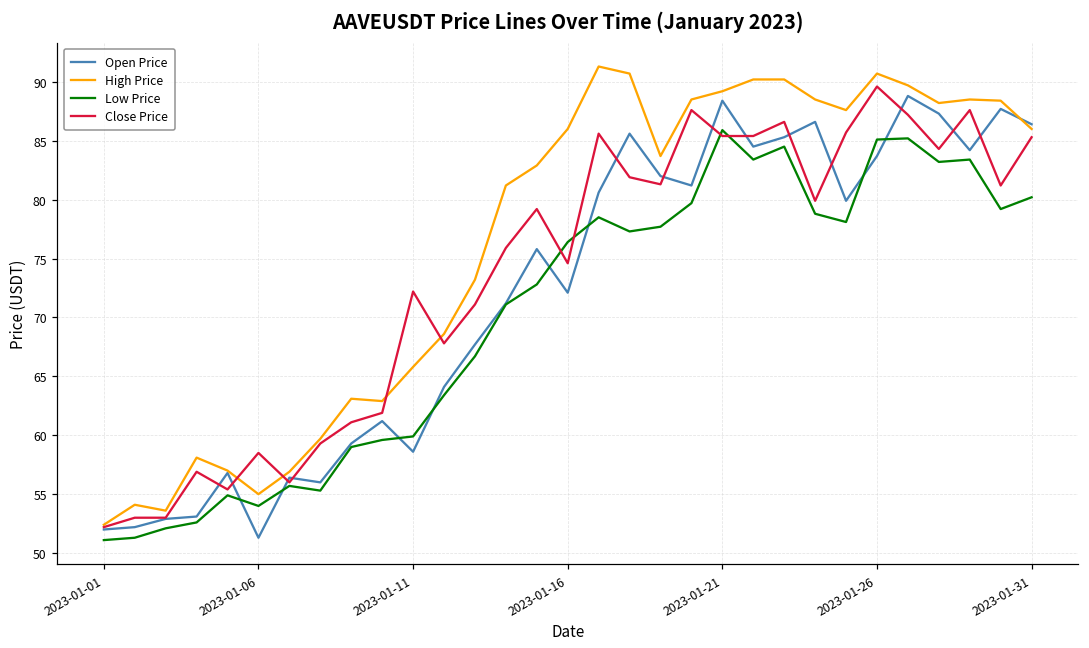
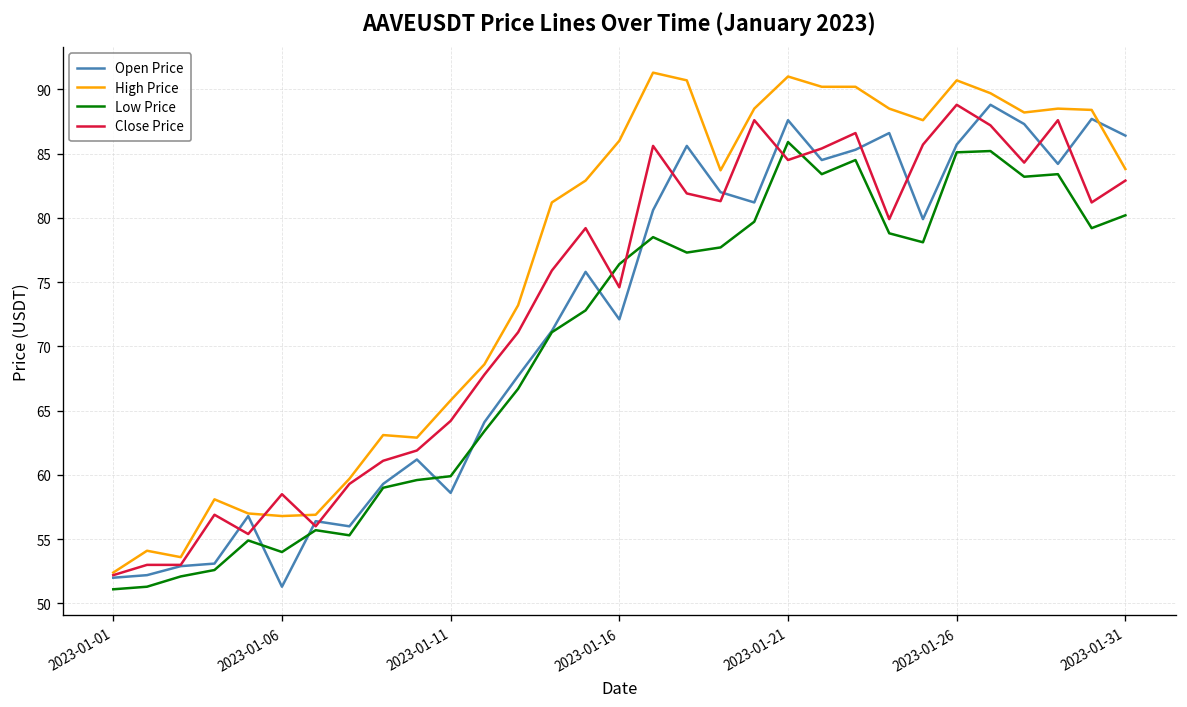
High Price, 2023-01-06: 55.0 -> 56.8
Close Price, 2023-01-11: 72.2 -> 64.2
Open Price, 2023-01-21: 88.4 -> 87.6
High Price, 2023-01-21: 89.2 -> 91.0
Close Price, 2023-01-21: 85.4 -> 84.5
Open Price, 2023-01-26: 83.7 -> 85.7
Close Price, 2023-01-26: 89.6 -> 88.8
High Price, 2023-01-31: 86.0 -> 83.8
Close Price, 2023-01-31: 85.3 -> 82.9
